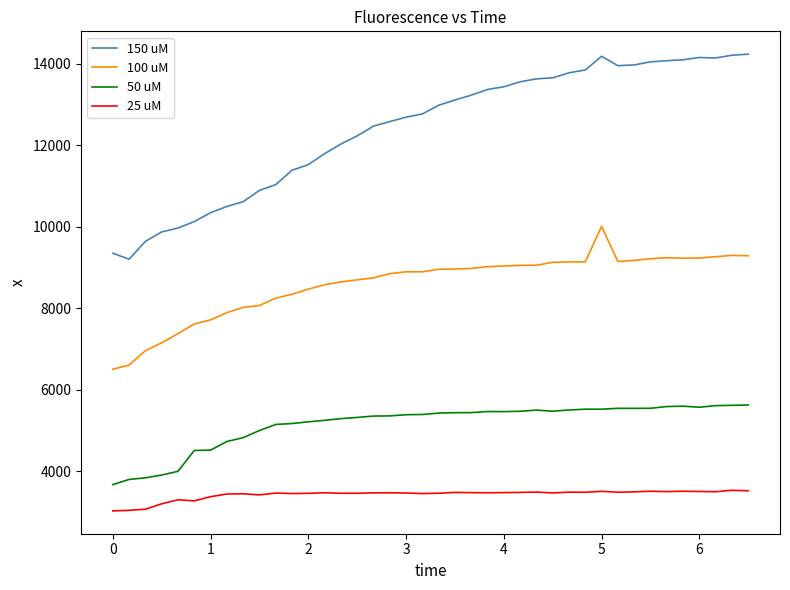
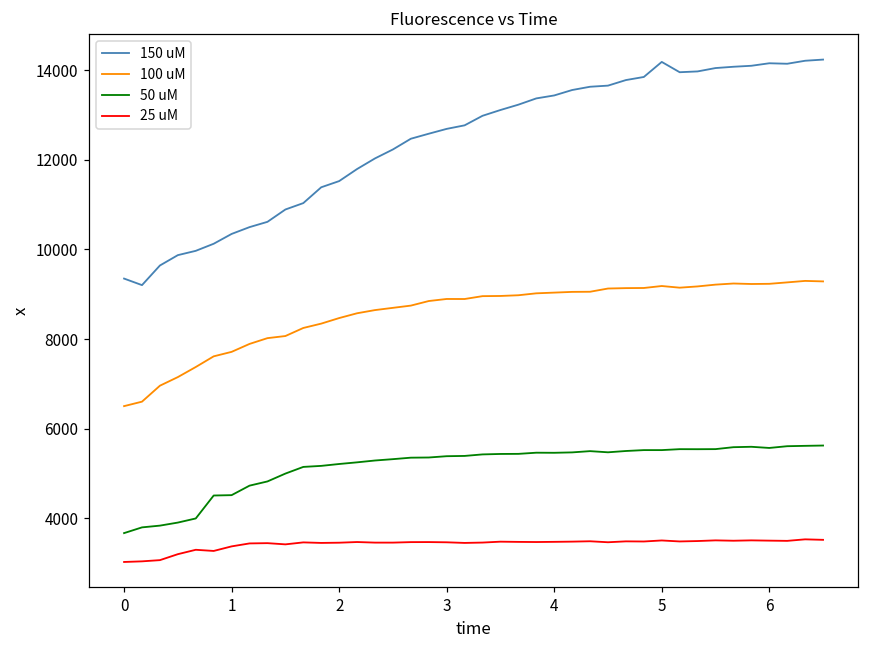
100 uM, 5: 10000 -> 9200
